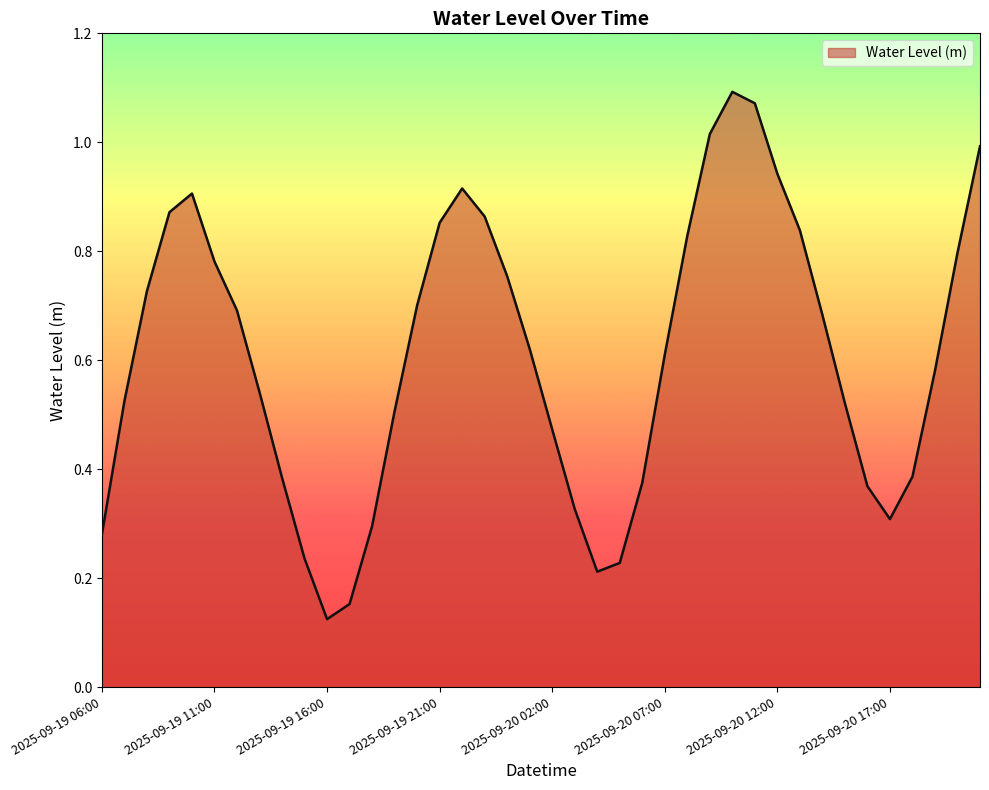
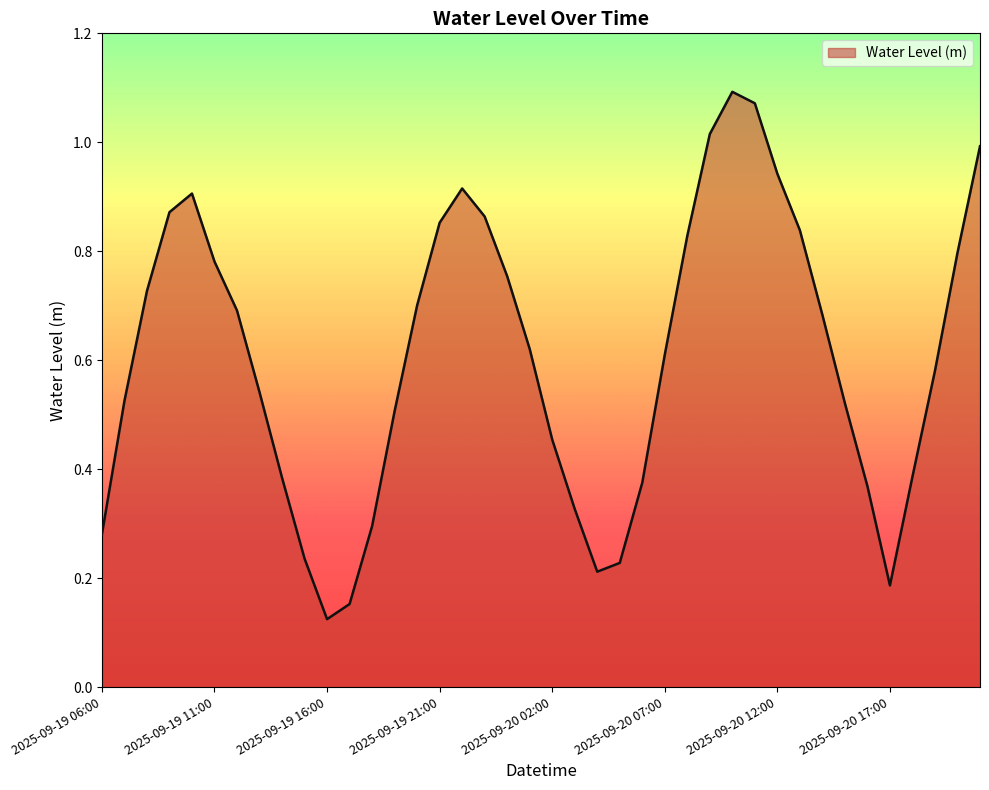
2025-09-20 02:00: 0.47 -> 0.45
2025-09-20 17:00: 0.31 -> 0.19
